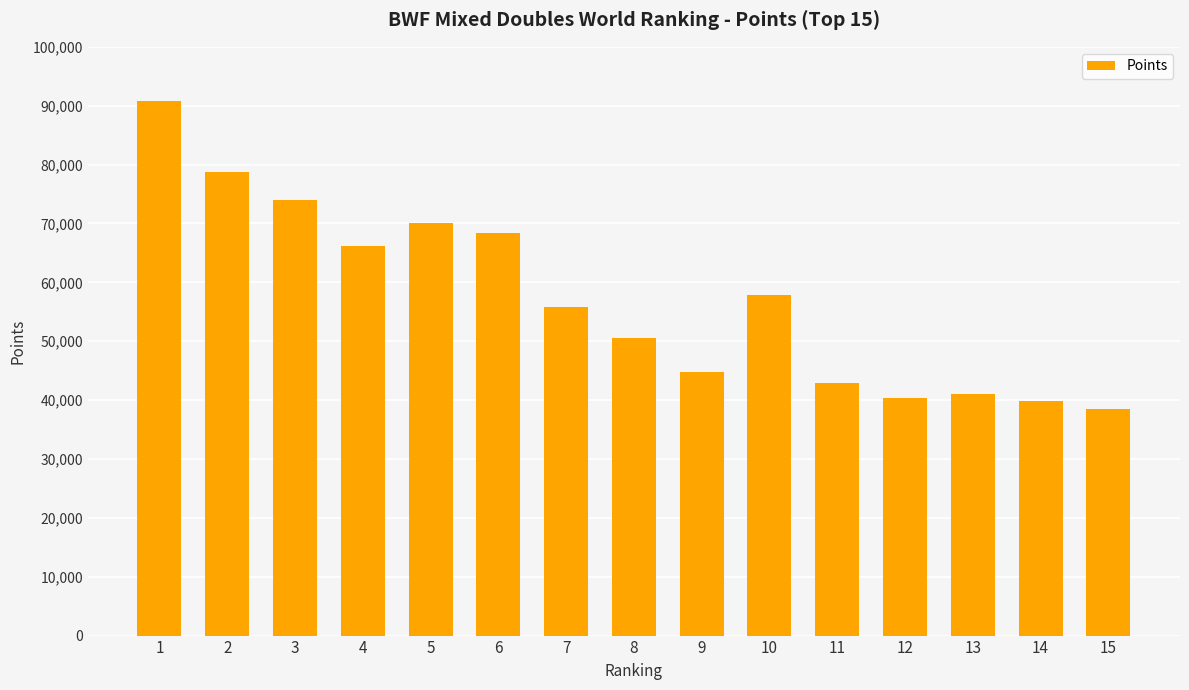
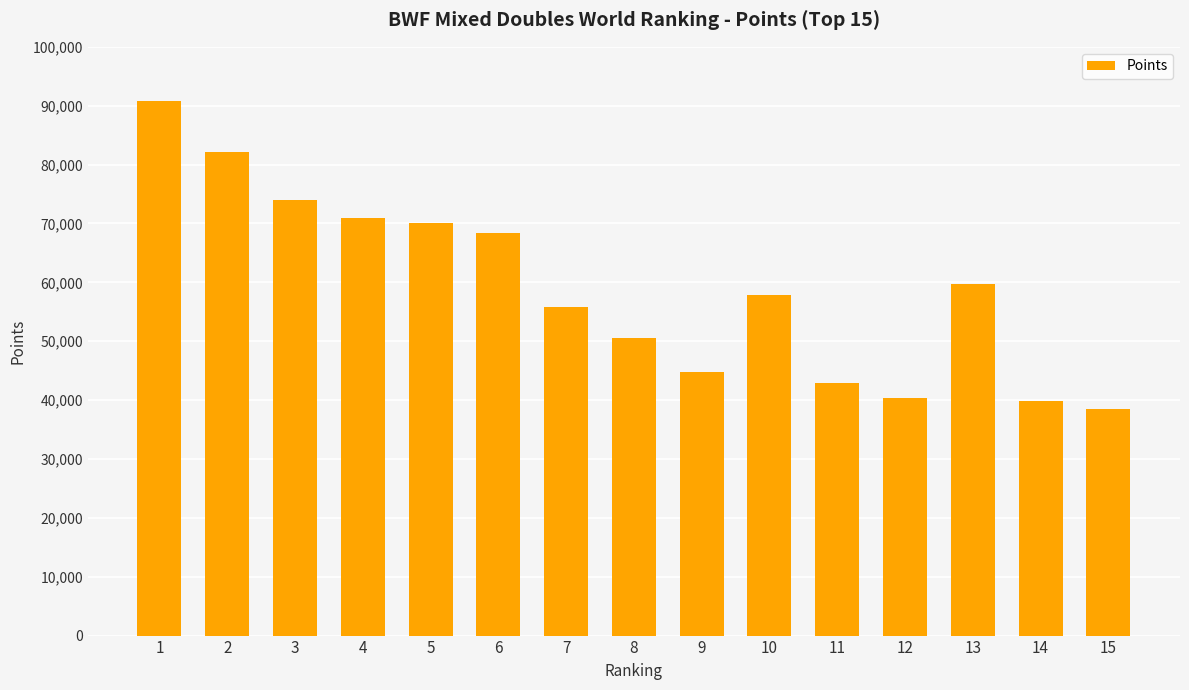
2: 79,000 -> 82,000
4: 66,000 -> 71,000
13: 41,000 -> 60,000
